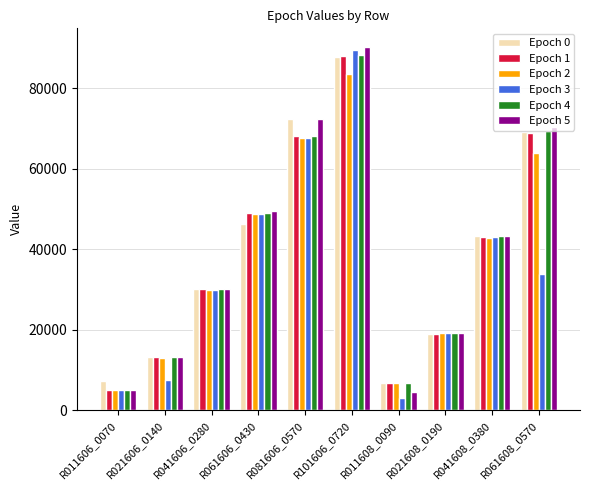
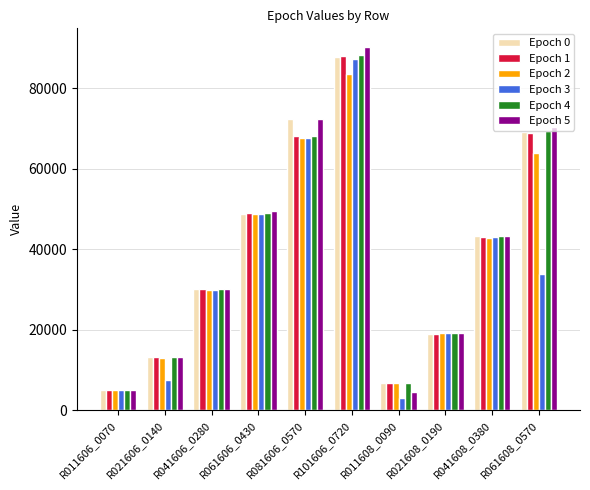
Epoch 0, R011606_0070: 7000 -> 5000
Epoch 0, R061606_0430: 46000 -> 49000
Epoch 3, R101606_0720: 90000 -> 87000
